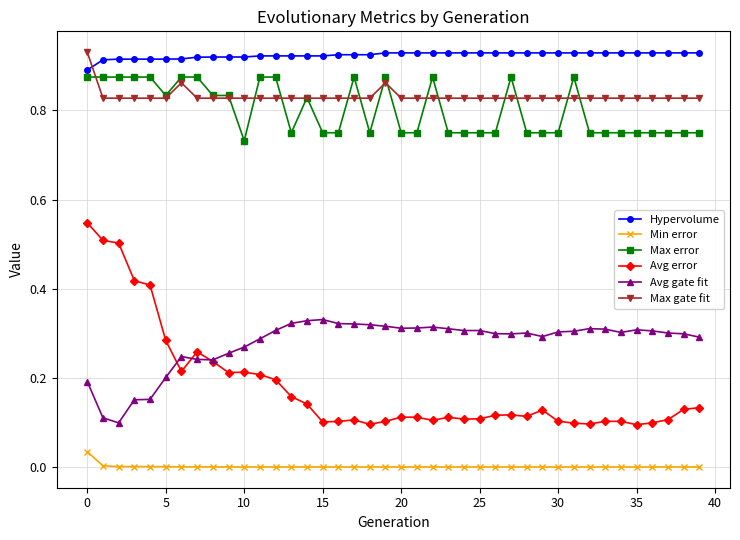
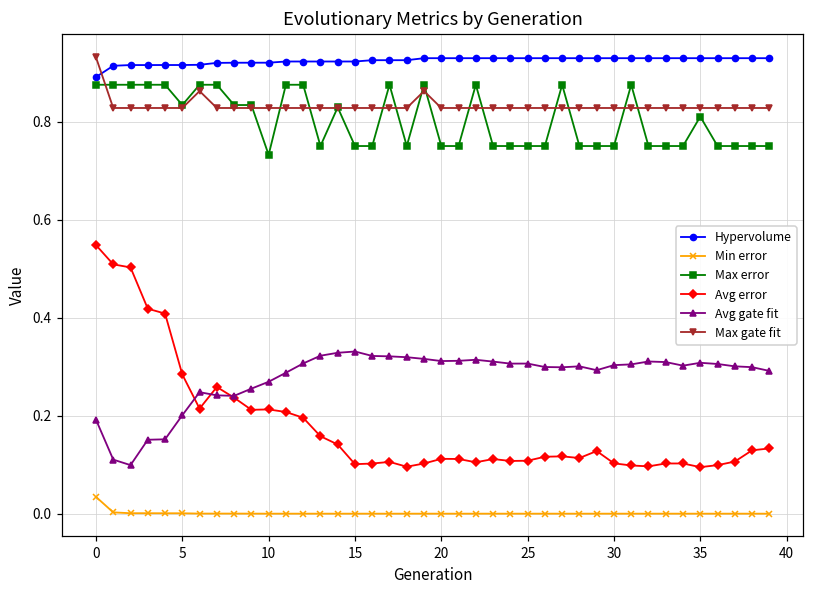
Max error, 35: 0.75 -> 0.81
